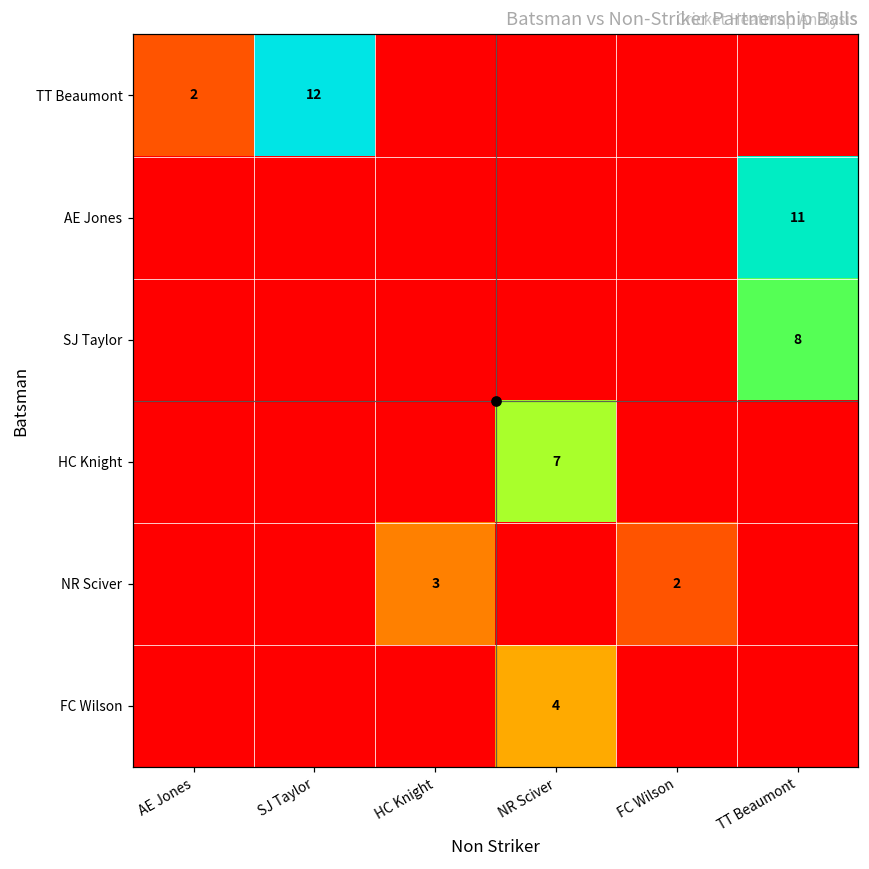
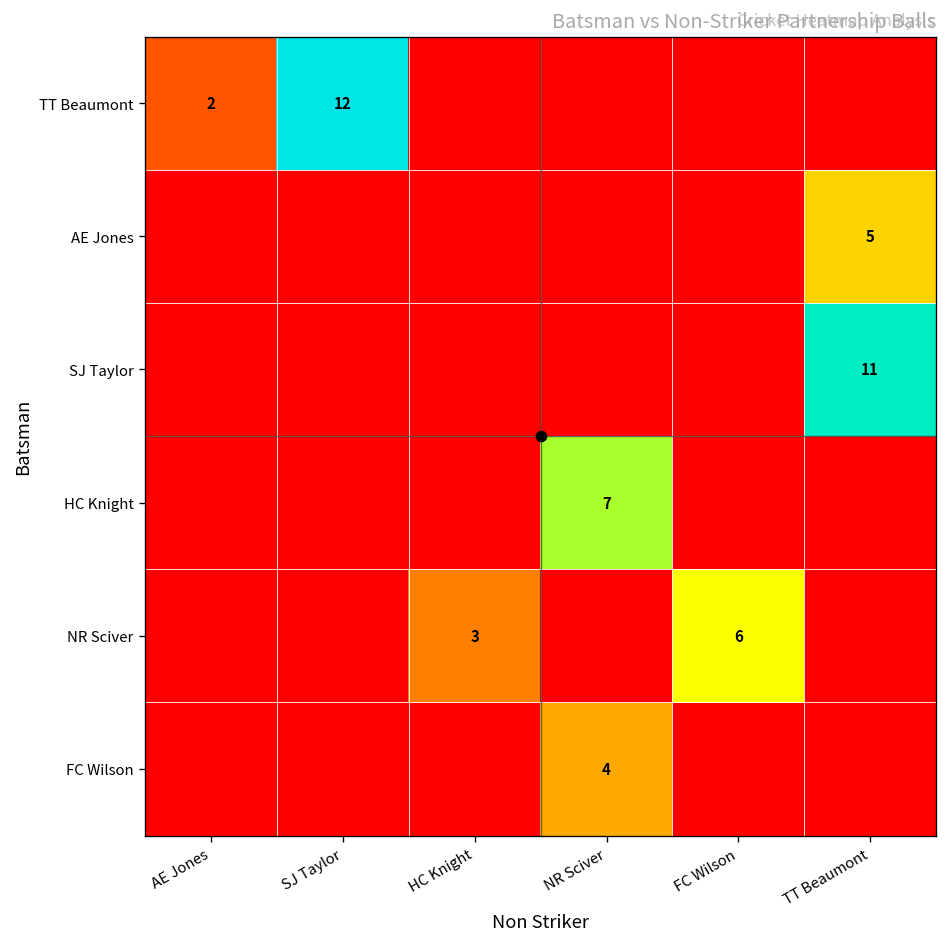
AE Jones, TT Beaumont: 11 -> 5
SJ Taylor, TT Beaumont: 8 -> 11
NR Sciver, FC Wilson: 2 -> 6
